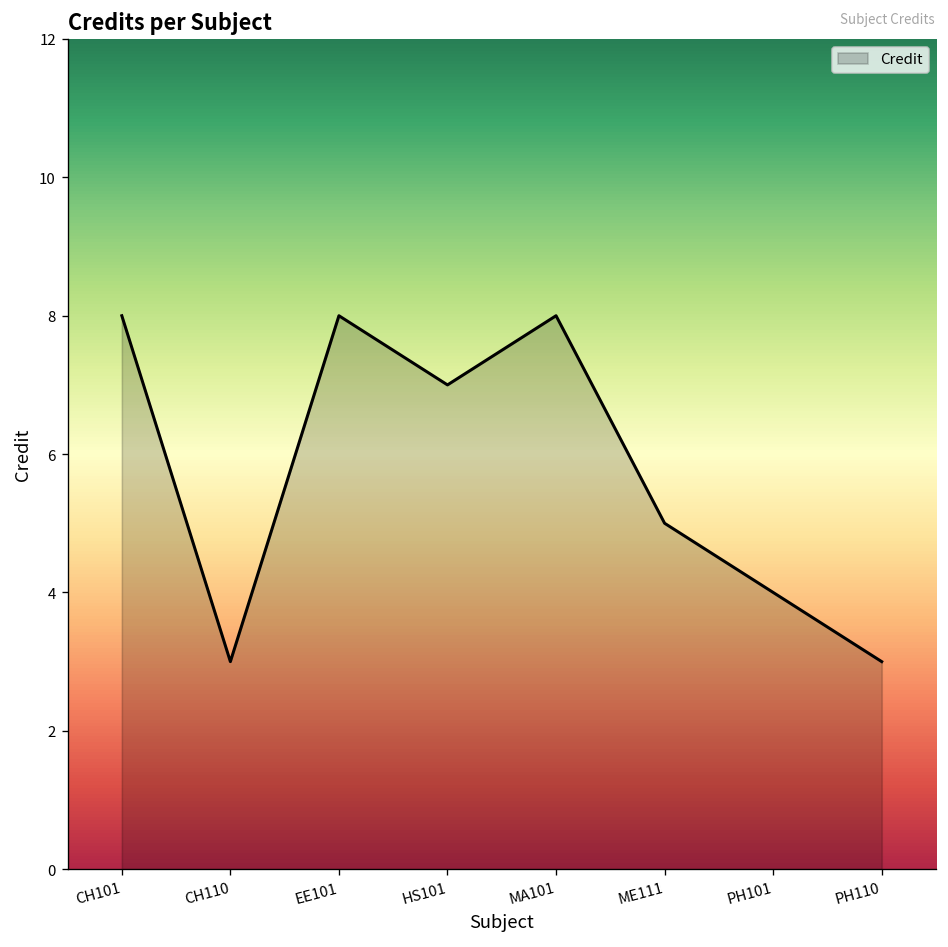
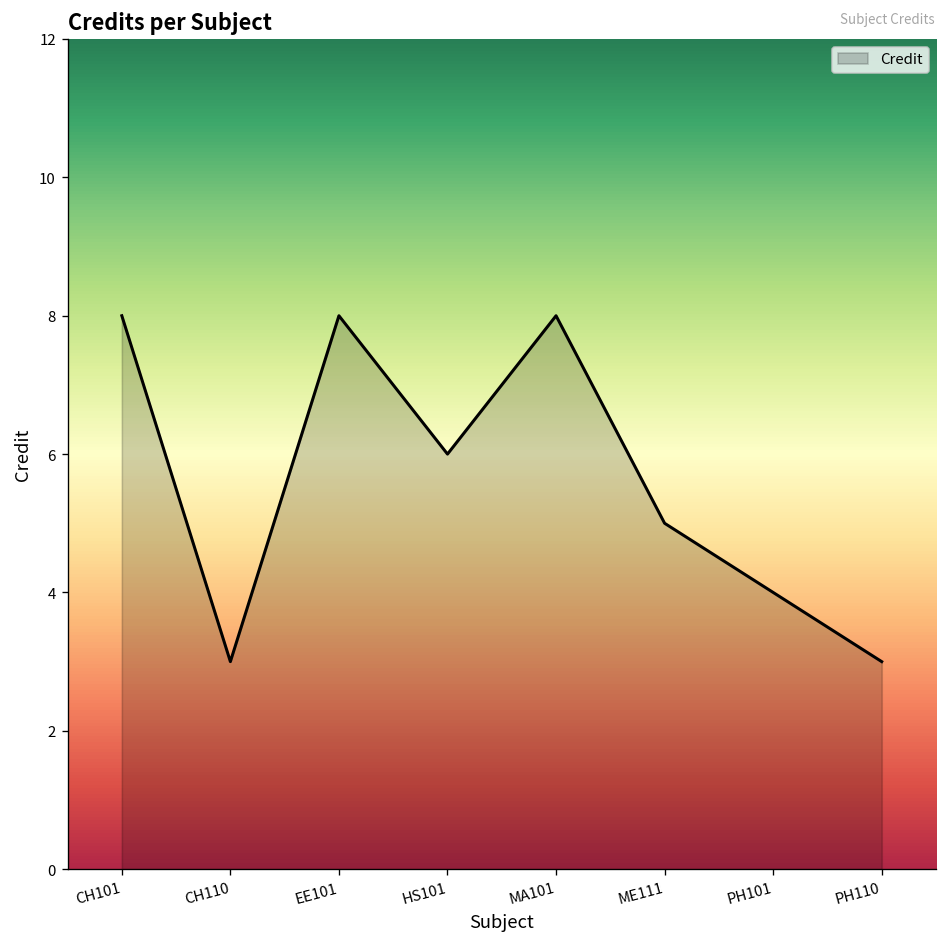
HS101: 7 -> 6
